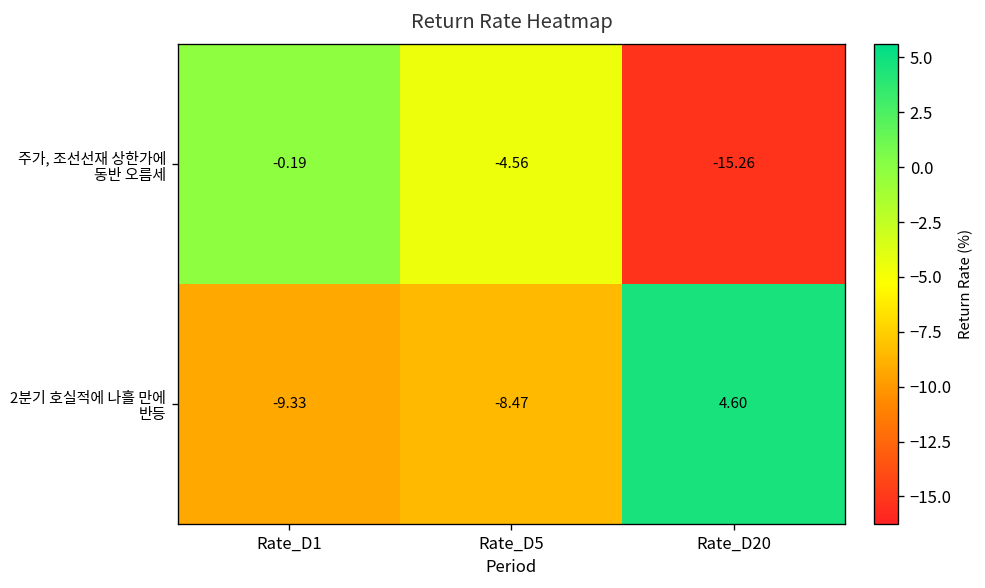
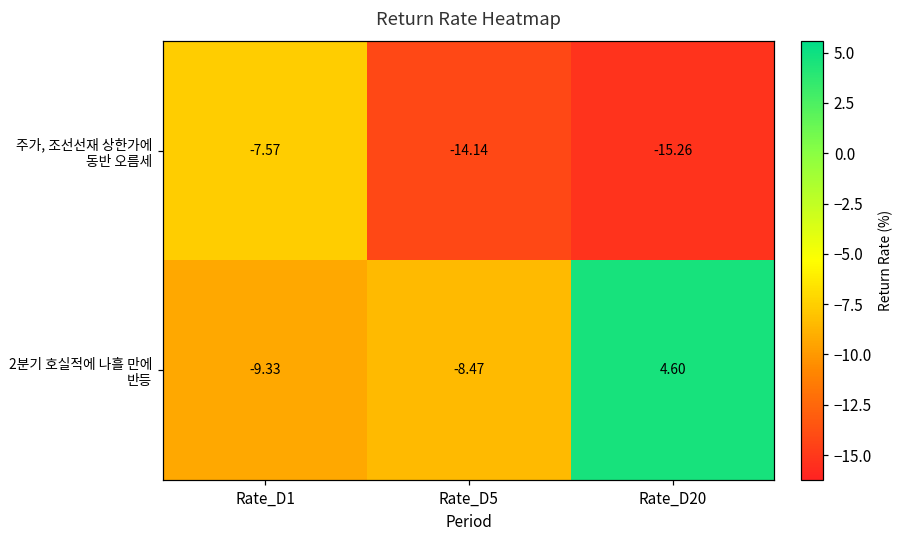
주가, 조선선재 상한가에 동반 오름세, Rate_D1: -0.19 -> -7.57
주가, 조선선재 상한가에 동반 오름세, Rate_D5: -4.56 -> -14.14
